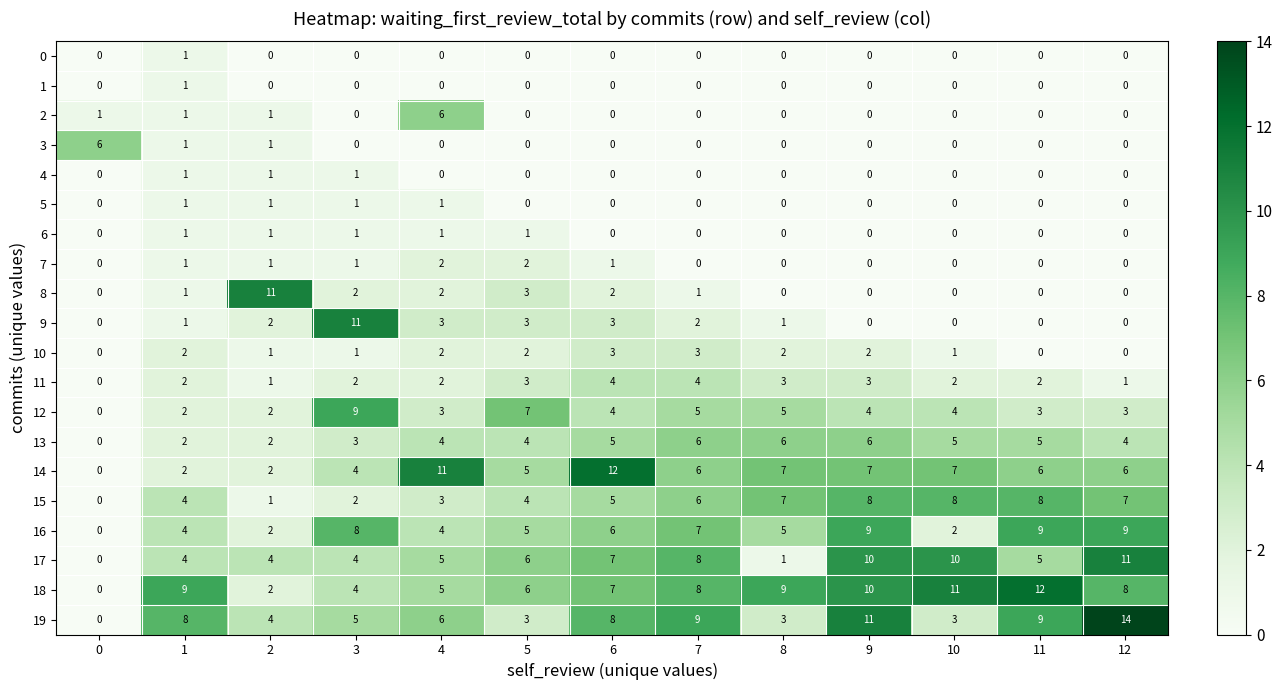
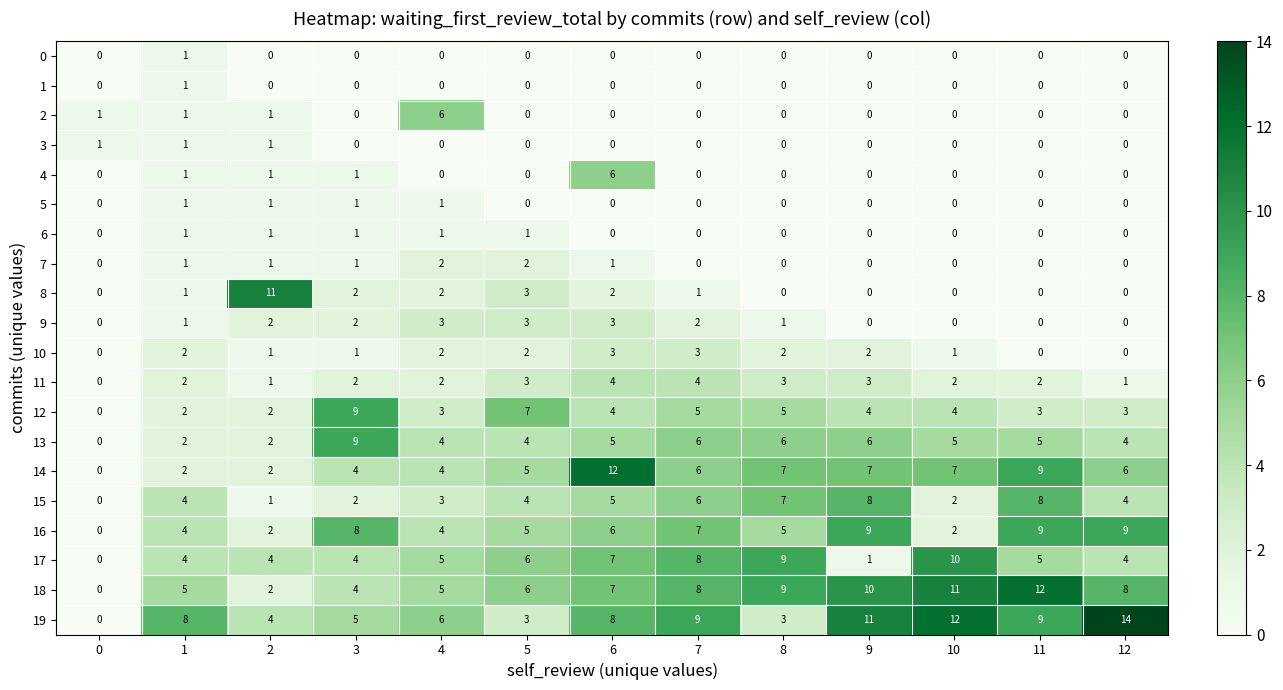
3, 0: 6 -> 1
4, 6: 0 -> 6
9, 3: 11 -> 2
13, 3: 3 -> 9
14, 4: 11 -> 4
14, 11: 6 -> 9
15, 10: 8 -> 2
15, 12: 7 -> 4
17, 8: 1 -> 9
17, 9: 10 -> 1
17, 12: 11 -> 4
18, 1: 9 -> 5
19, 10: 3 -> 12
